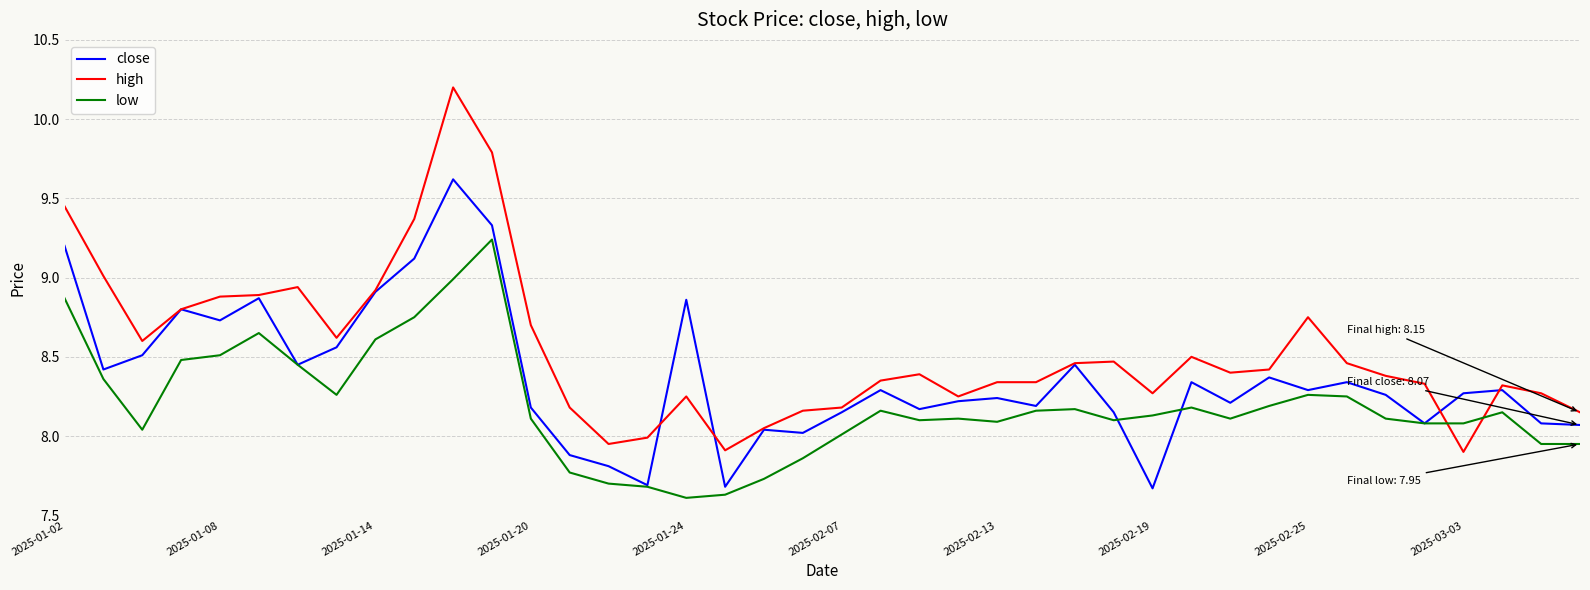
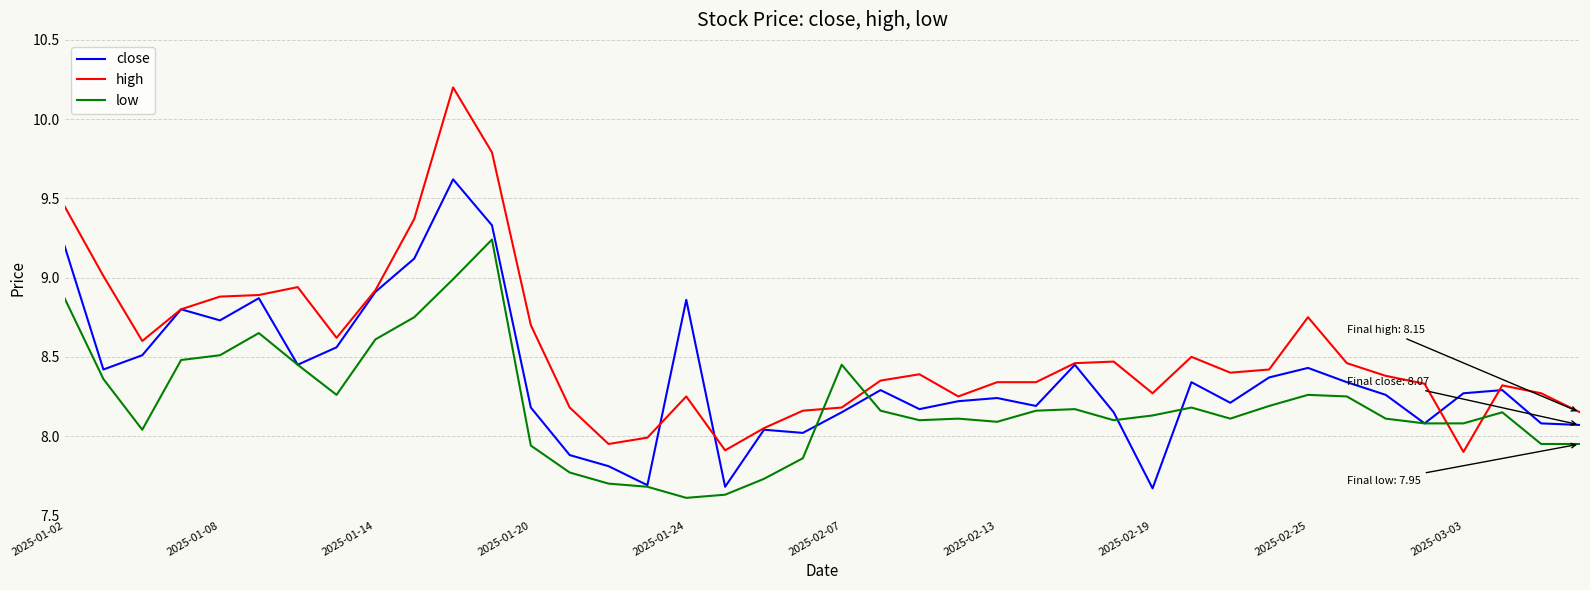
low, 2025-01-20: 8.11 -> 7.94
low, 2025-02-07: 8.01 -> 8.45
close, 2025-02-25: 8.29 -> 8.43
